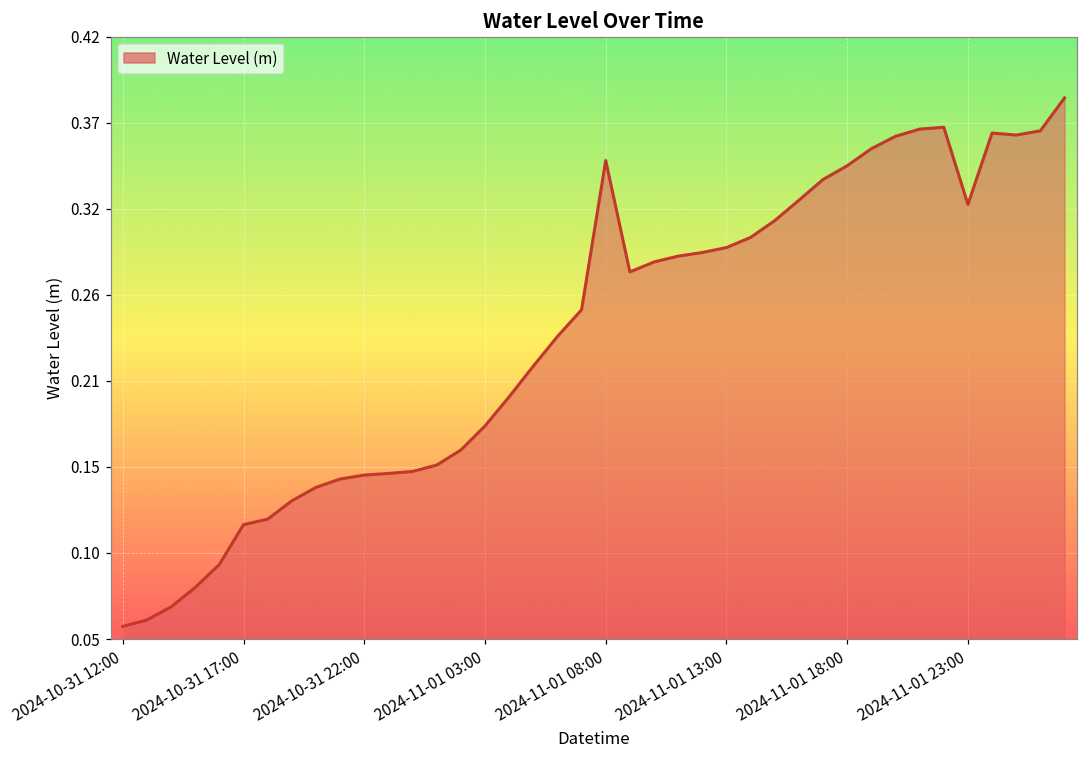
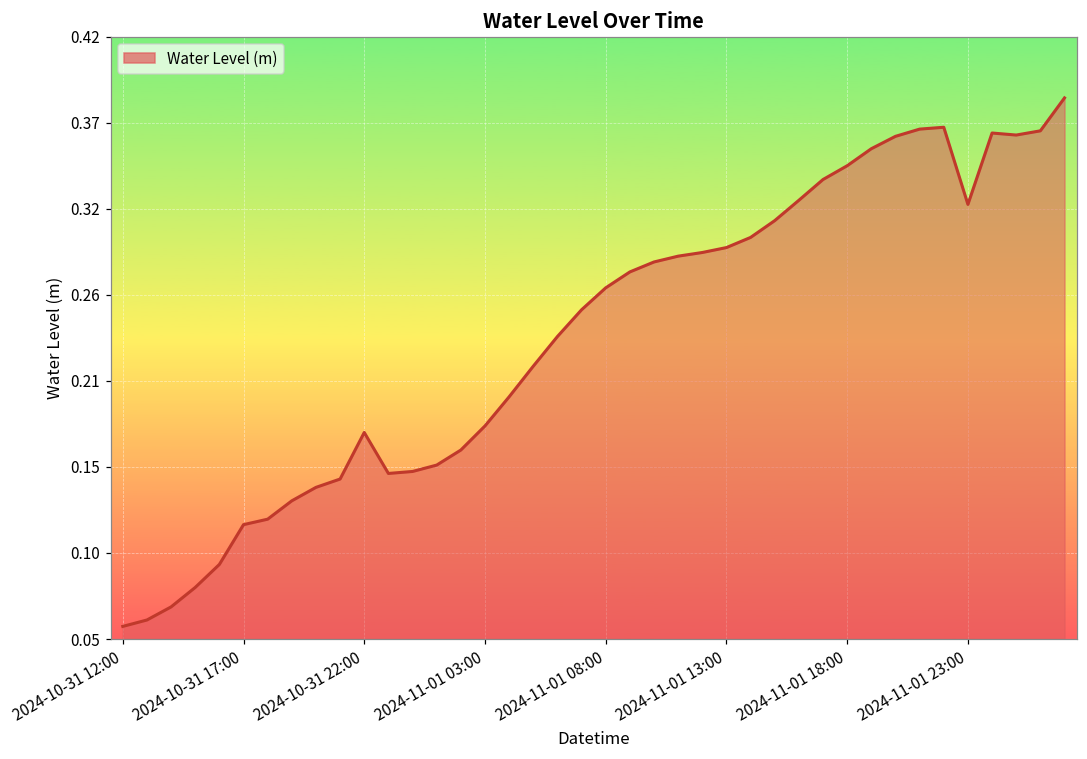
2024-10-31 22:00: 0.148 -> 0.175
2024-11-01 08:00: 0.347 -> 0.266
